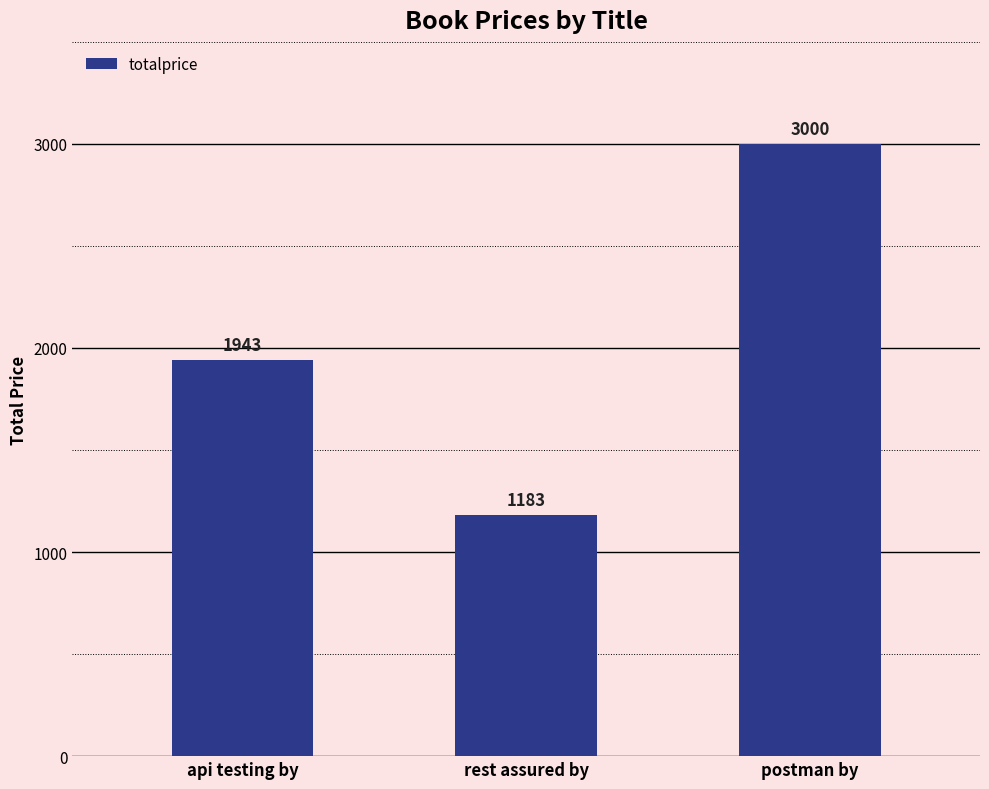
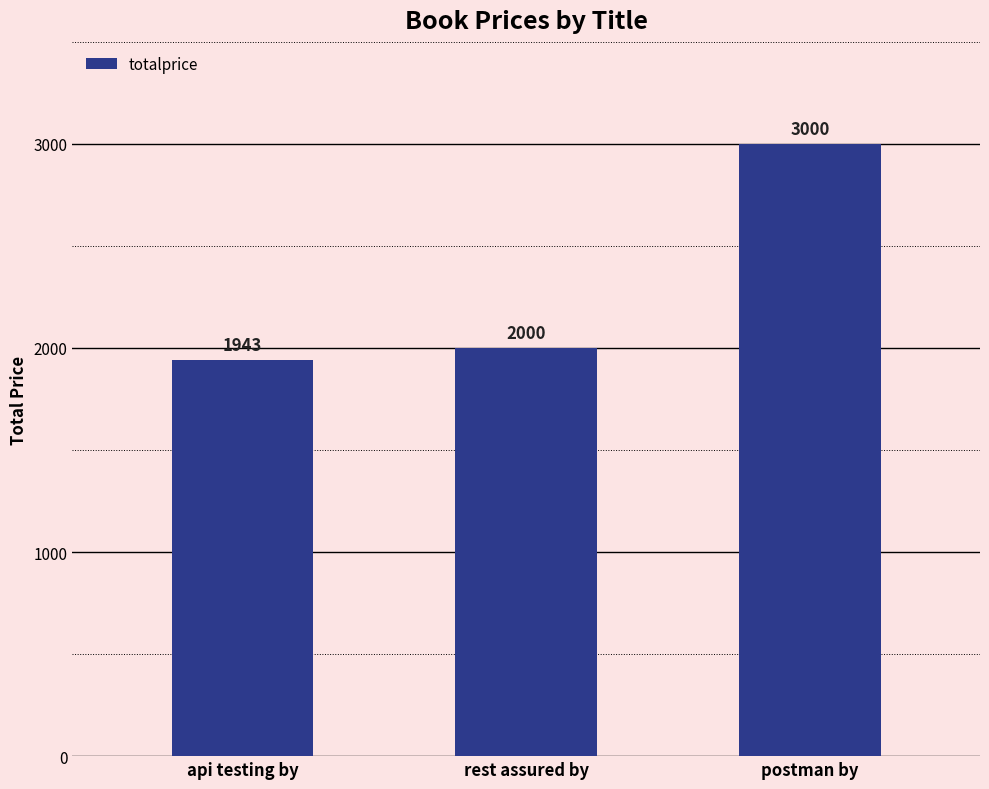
rest assured by: 1183 -> 2000
